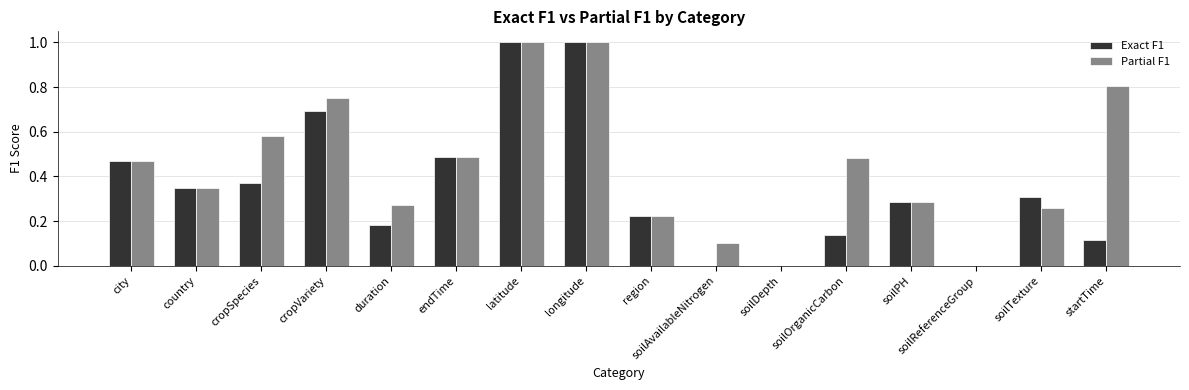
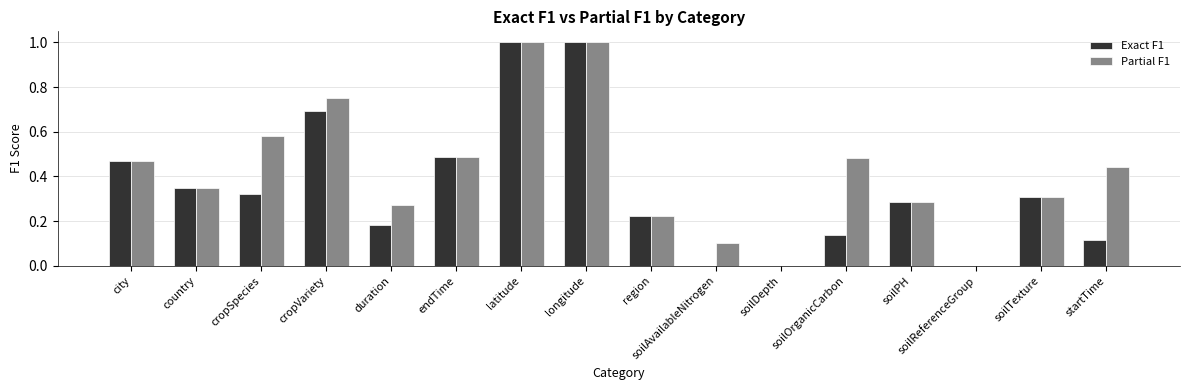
Exact F1, cropSpecies: 0.37 -> 0.32
Partial F1, soilTexture: 0.26 -> 0.31
Partial F1, startTime: 0.81 -> 0.44
